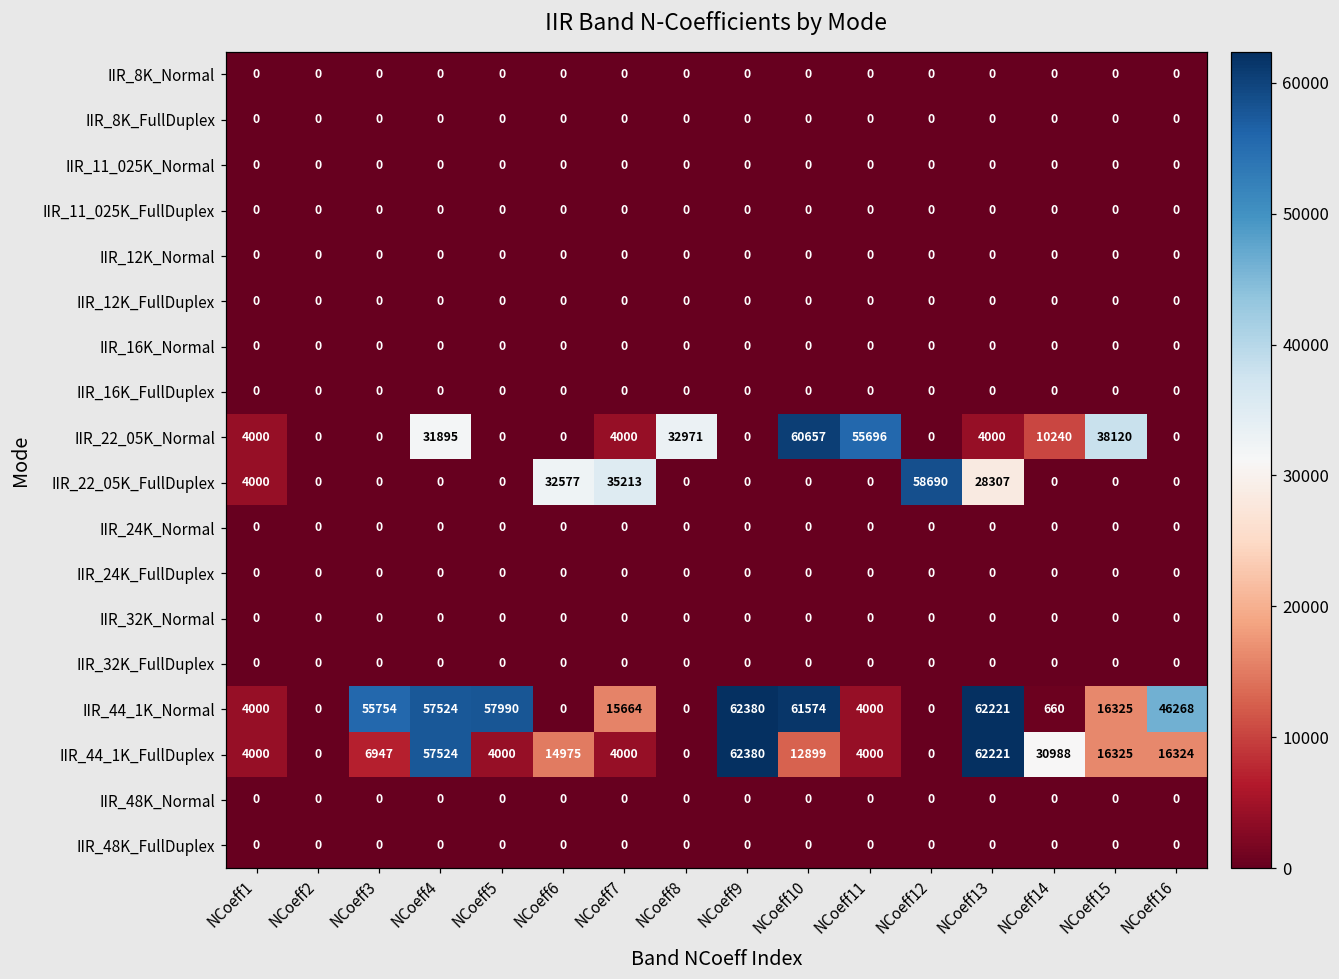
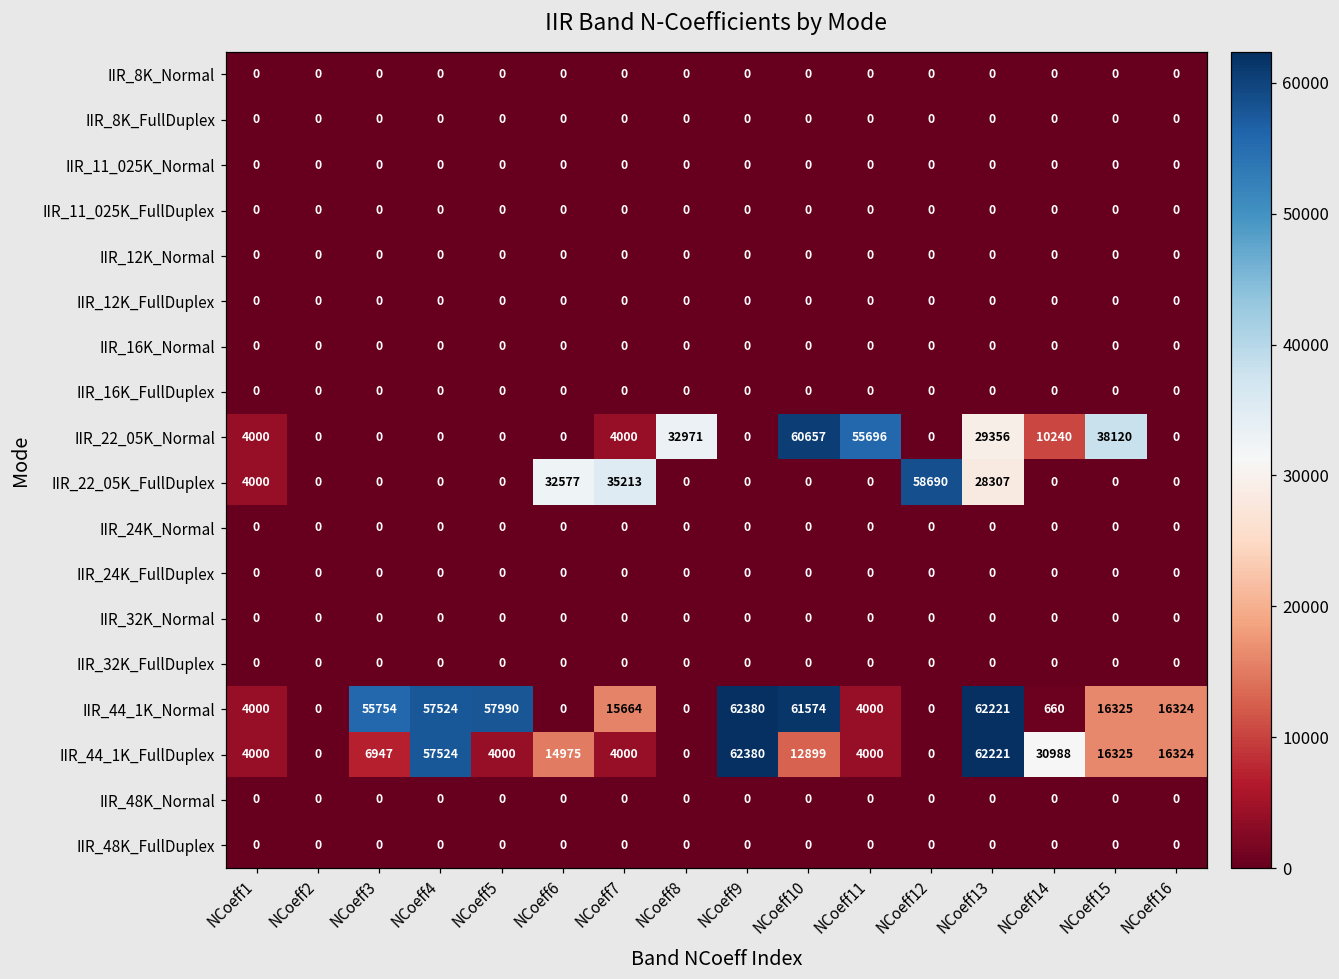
IIR_22_05K_Normal, NCoeff4: 31895 -> 0
IIR_22_05K_Normal, NCoeff13: 4000 -> 29356
IIR_44_1K_Normal, NCoeff16: 46268 -> 16324
